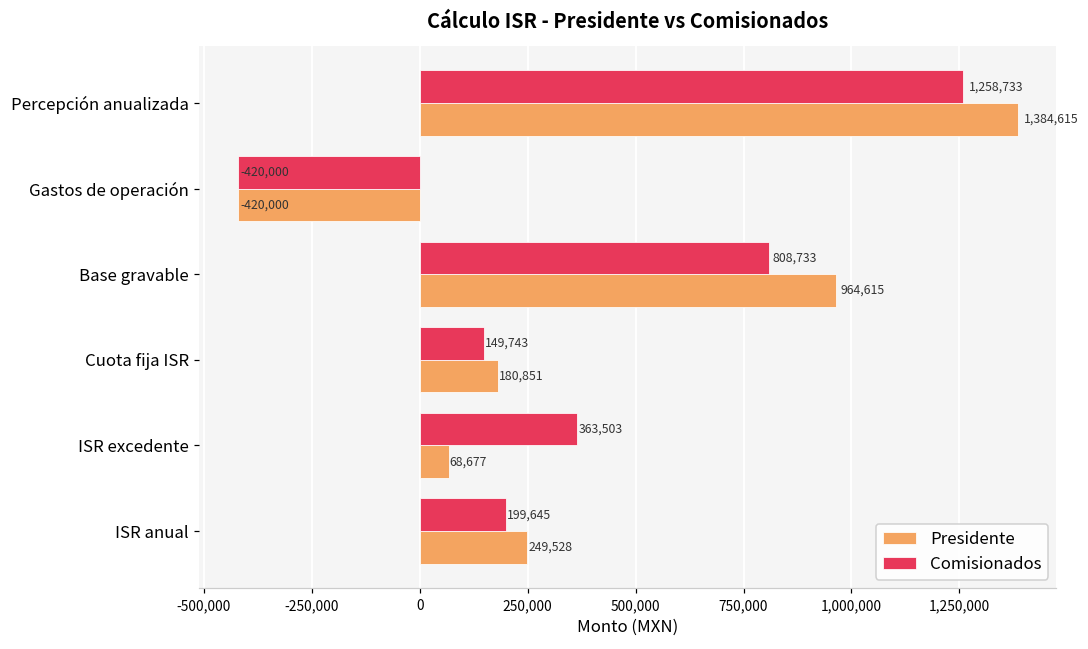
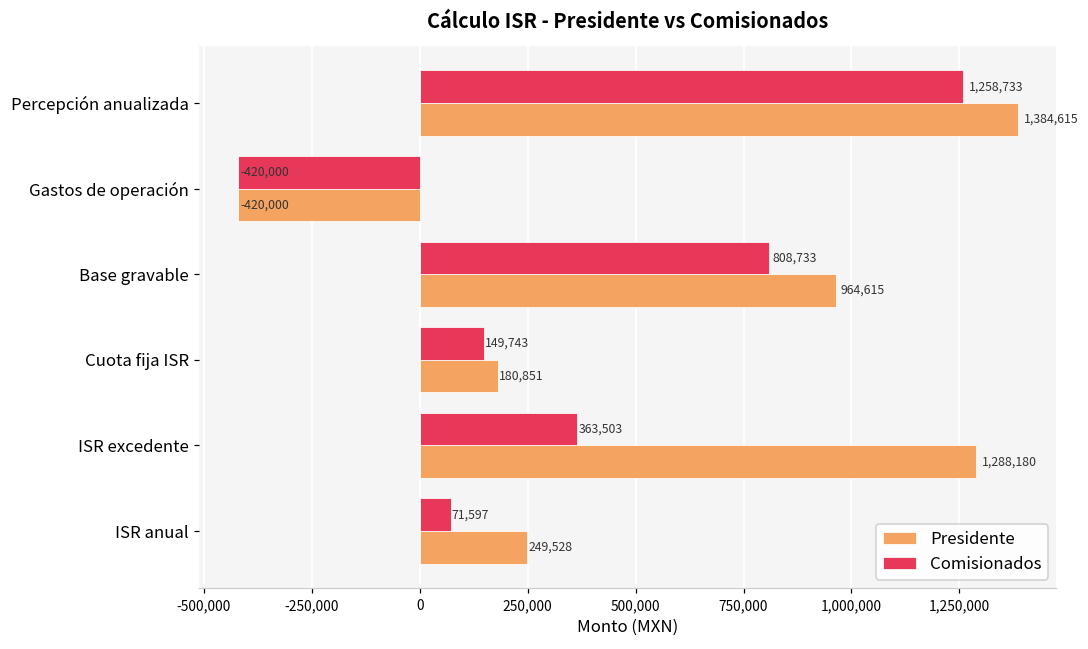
Presidente, ISR excedente: 68,677 -> 1,288,180
Comisionados, ISR anual: 199,645 -> 71,597
